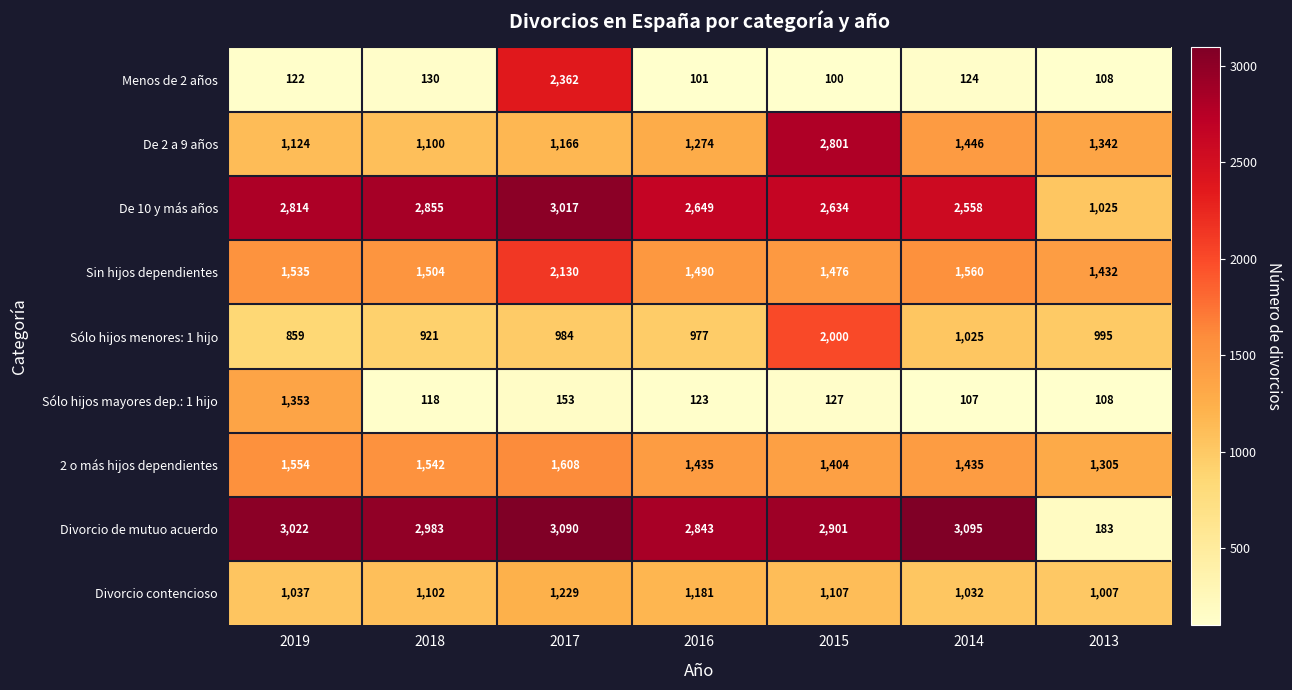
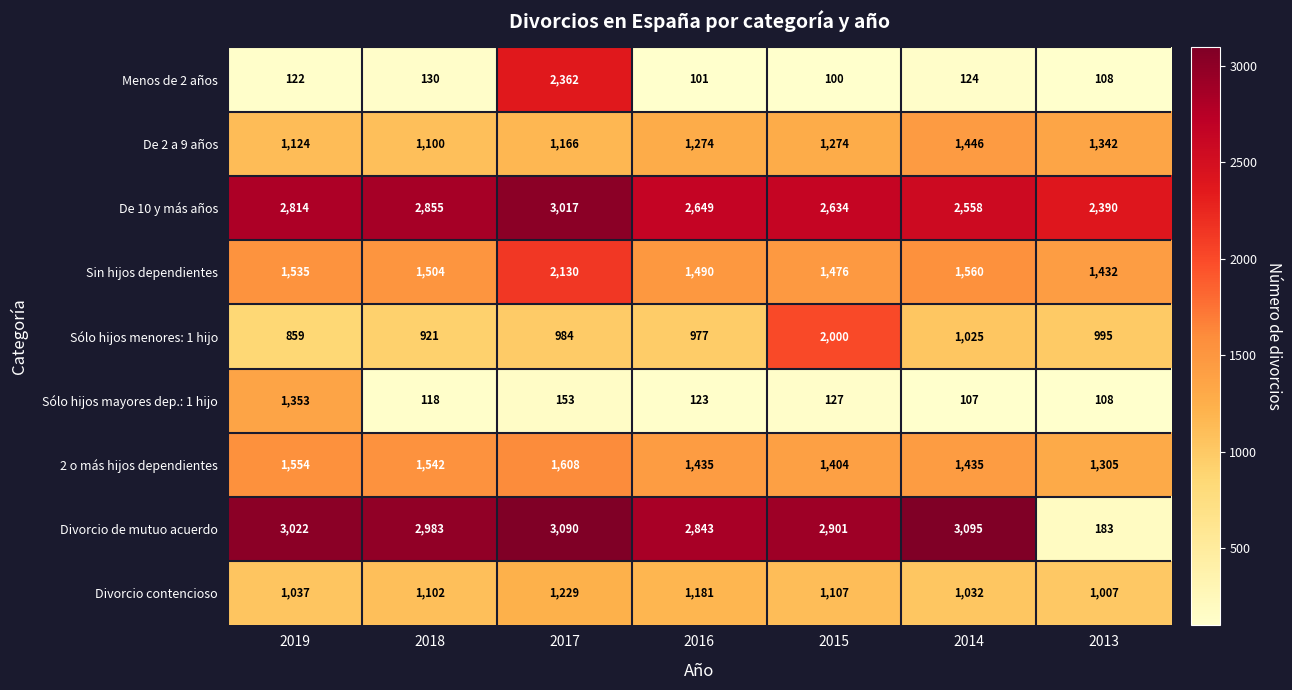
De 2 a 9 años, 2015: 2,801 -> 1,274
De 10 y más años, 2013: 1,025 -> 2,390
